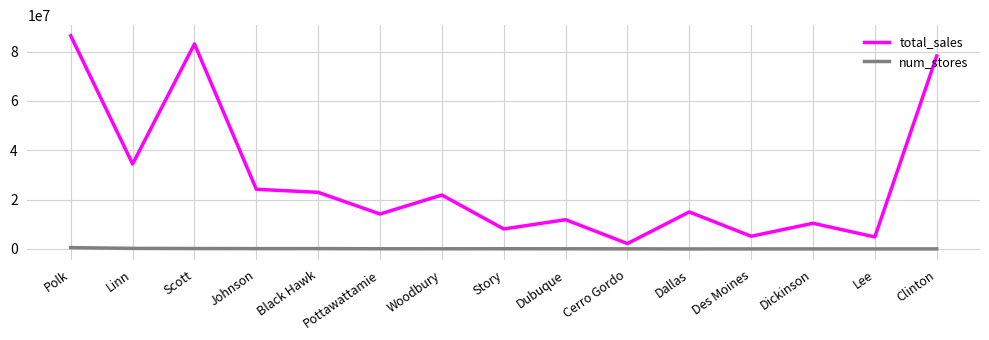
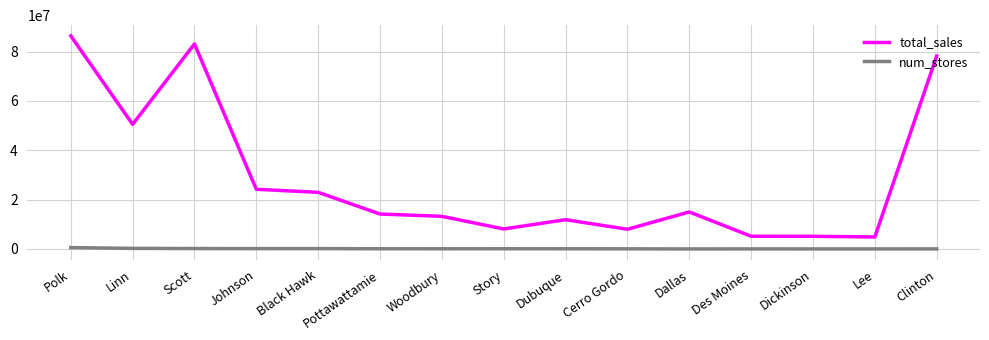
total_sales, Linn: 34000000 -> 51000000
total_sales, Woodbury: 22000000 -> 13000000
total_sales, Cerro Gordo: 2000000 -> 8000000
total_sales, Dickinson: 10000000 -> 5000000
